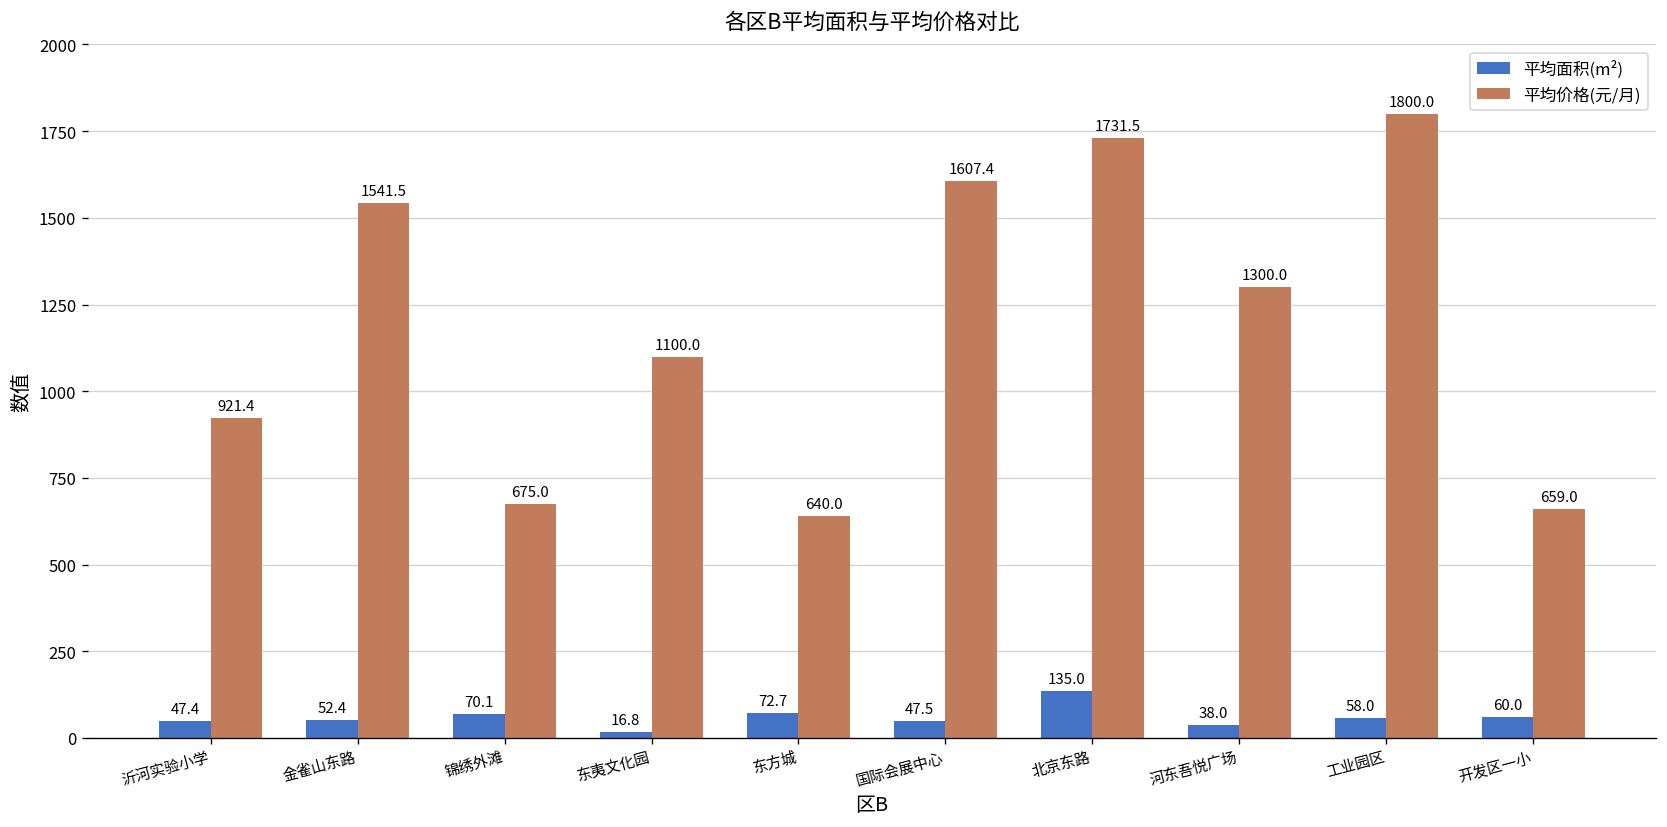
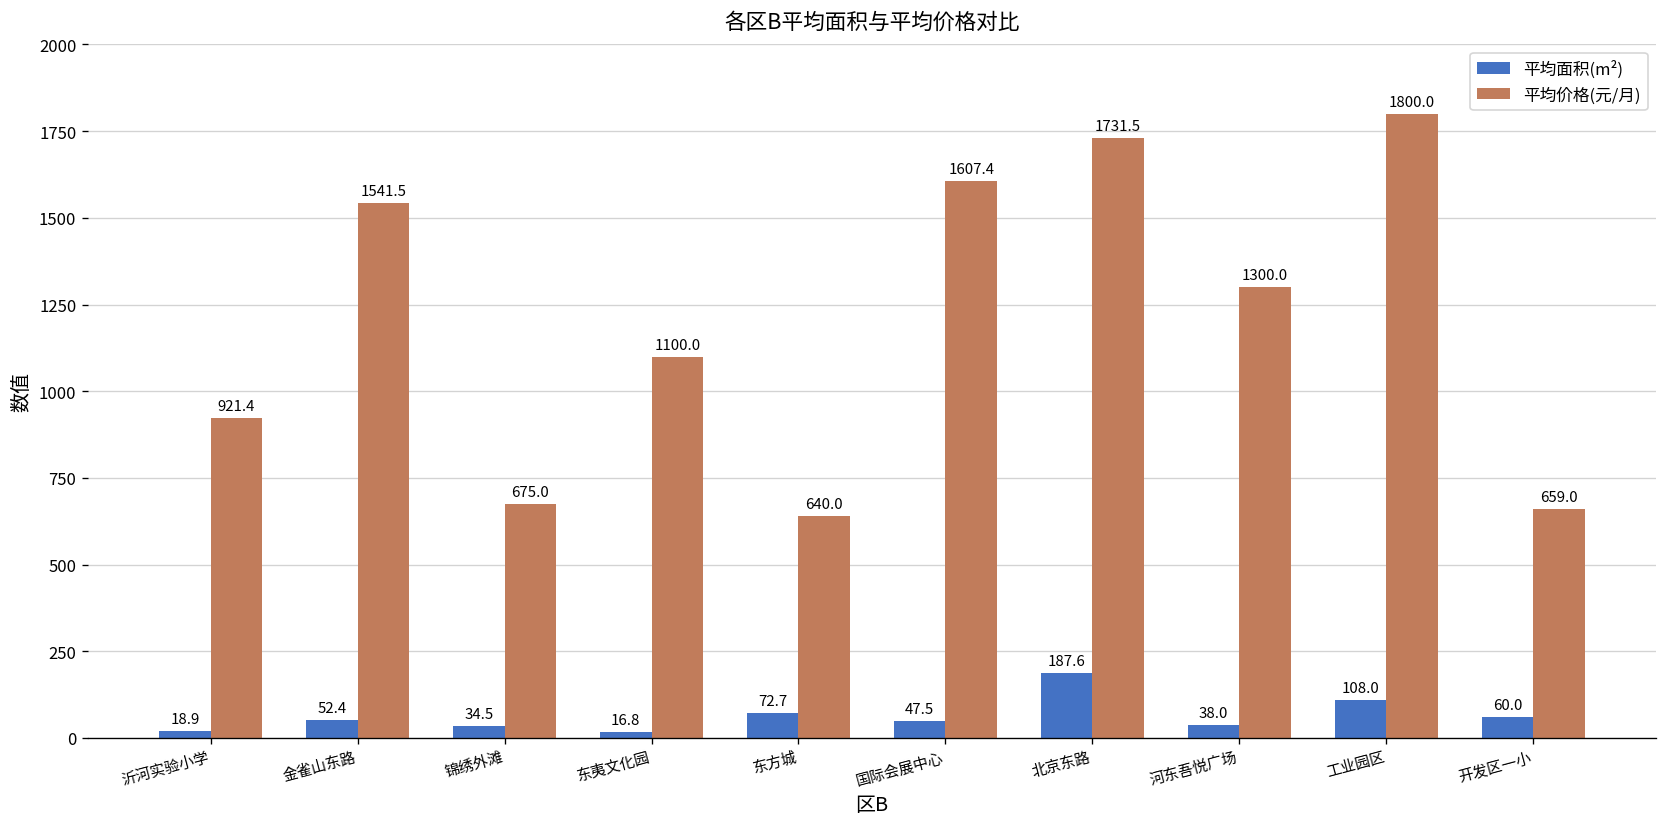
平均面积(m²), 沂河实验小学: 47.4 -> 18.9
平均面积(m²), 锦绣外滩: 70.1 -> 34.5
平均面积(m²), 北京东路: 135.0 -> 187.6
平均面积(m²), 工业园区: 58.0 -> 108.0
